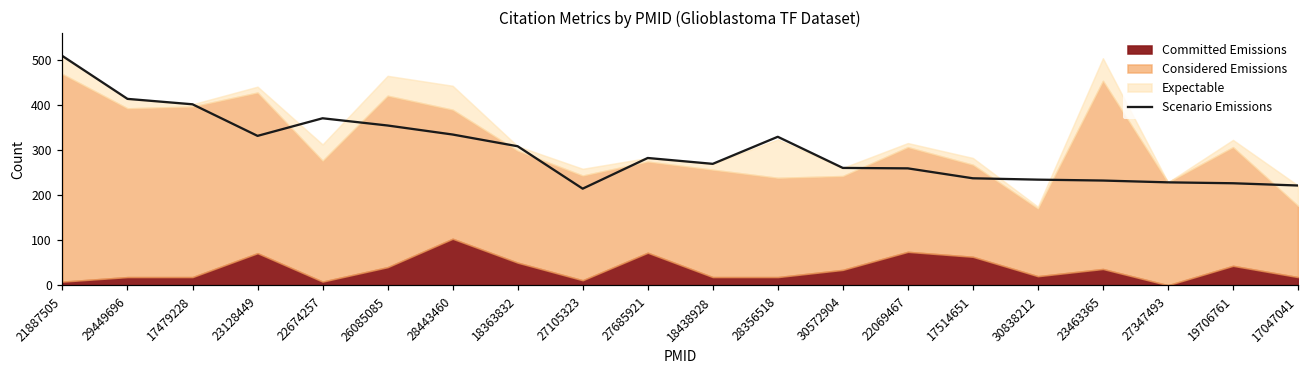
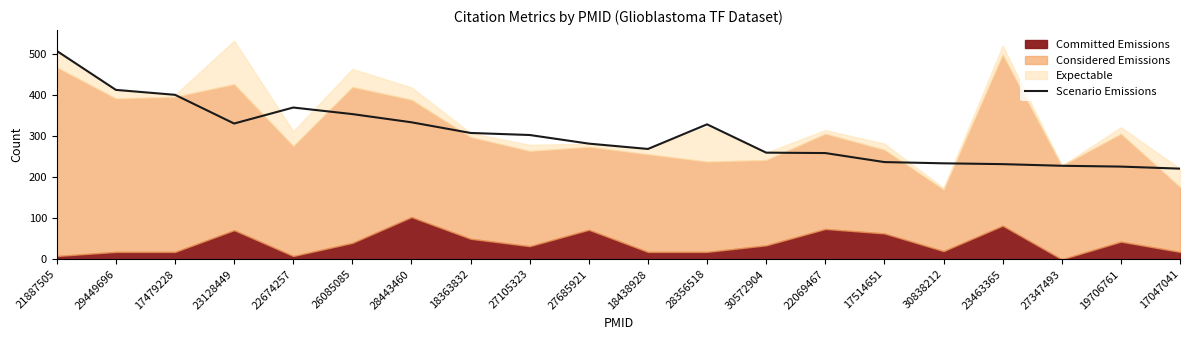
Expectable, 23128449: 10 -> 110
Expectable, 28443460: 50 -> 30
Scenario Emissions, 27105323: 210 -> 300
Committed Emissions, 27105323: 10 -> 30
Committed Emissions, 23463365: 40 -> 80
Expectable, 23463365: 50 -> 20
